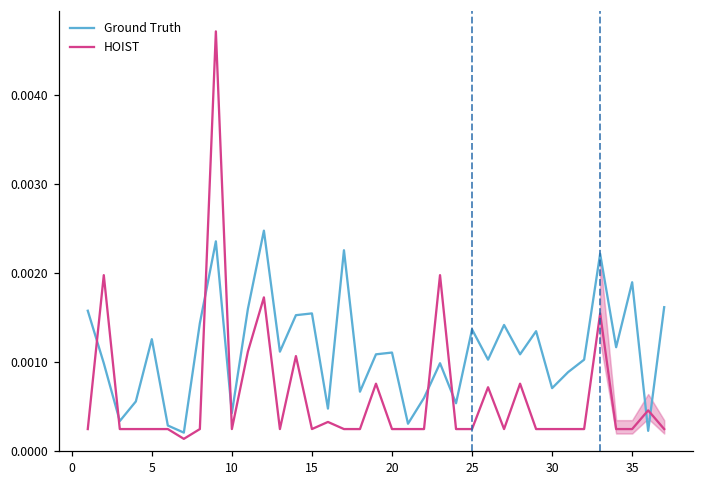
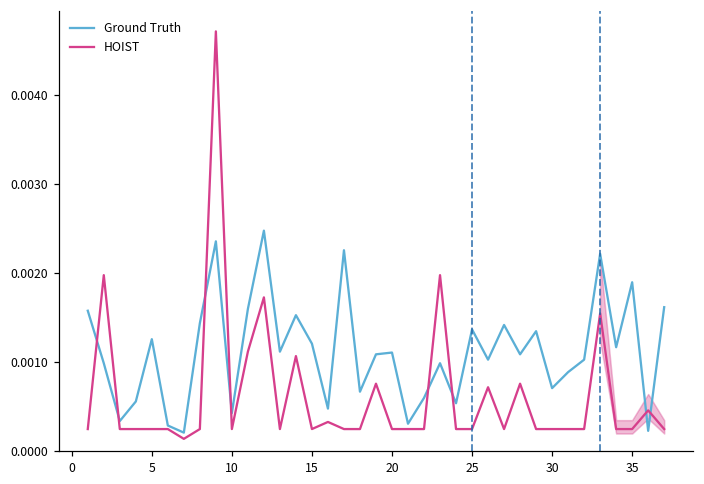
Ground Truth, 15: 0.0016 -> 0.0012
